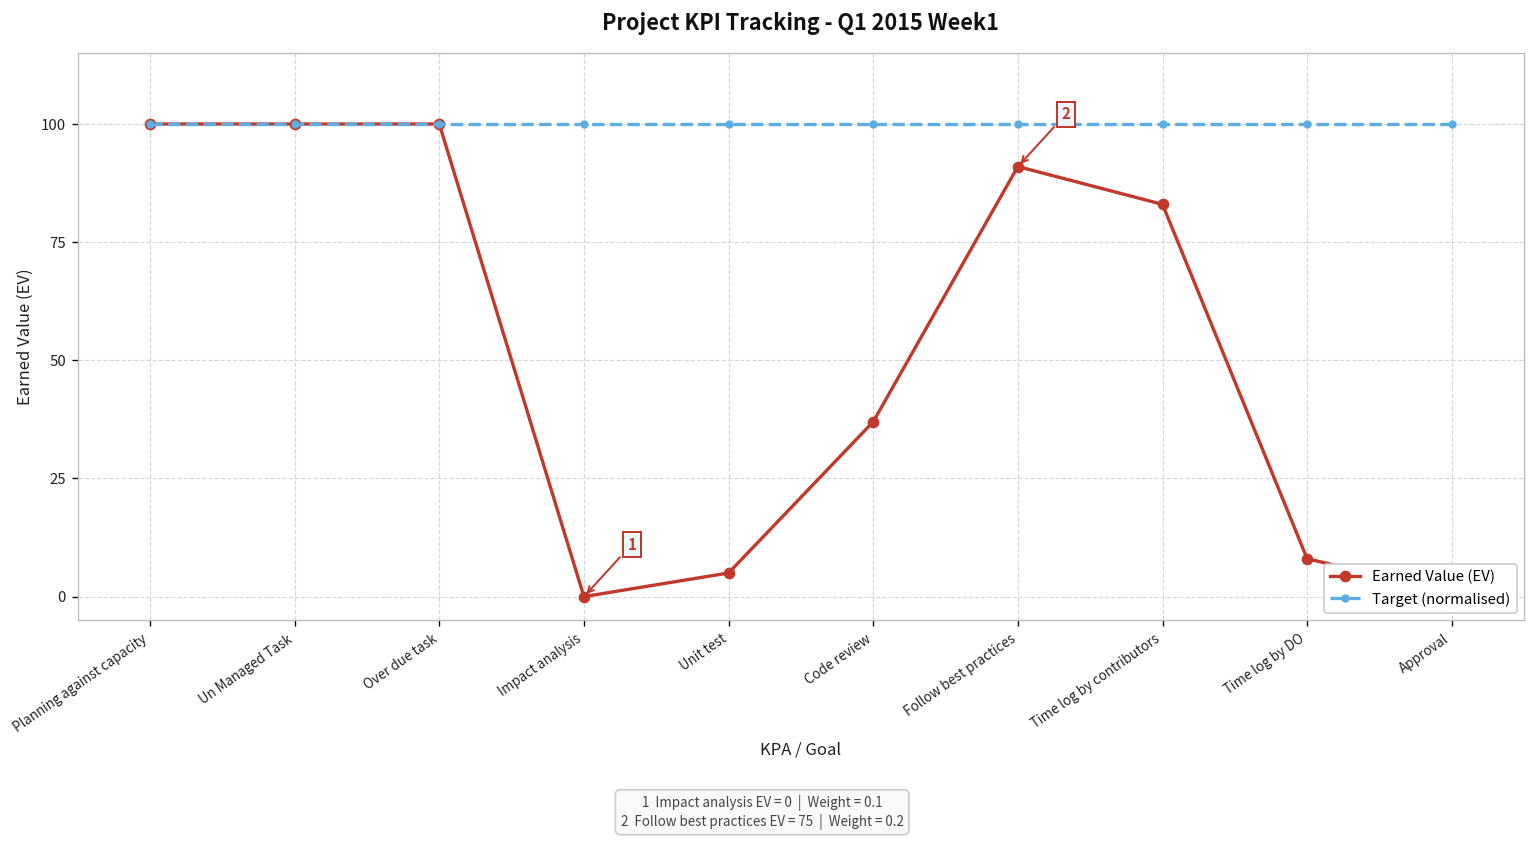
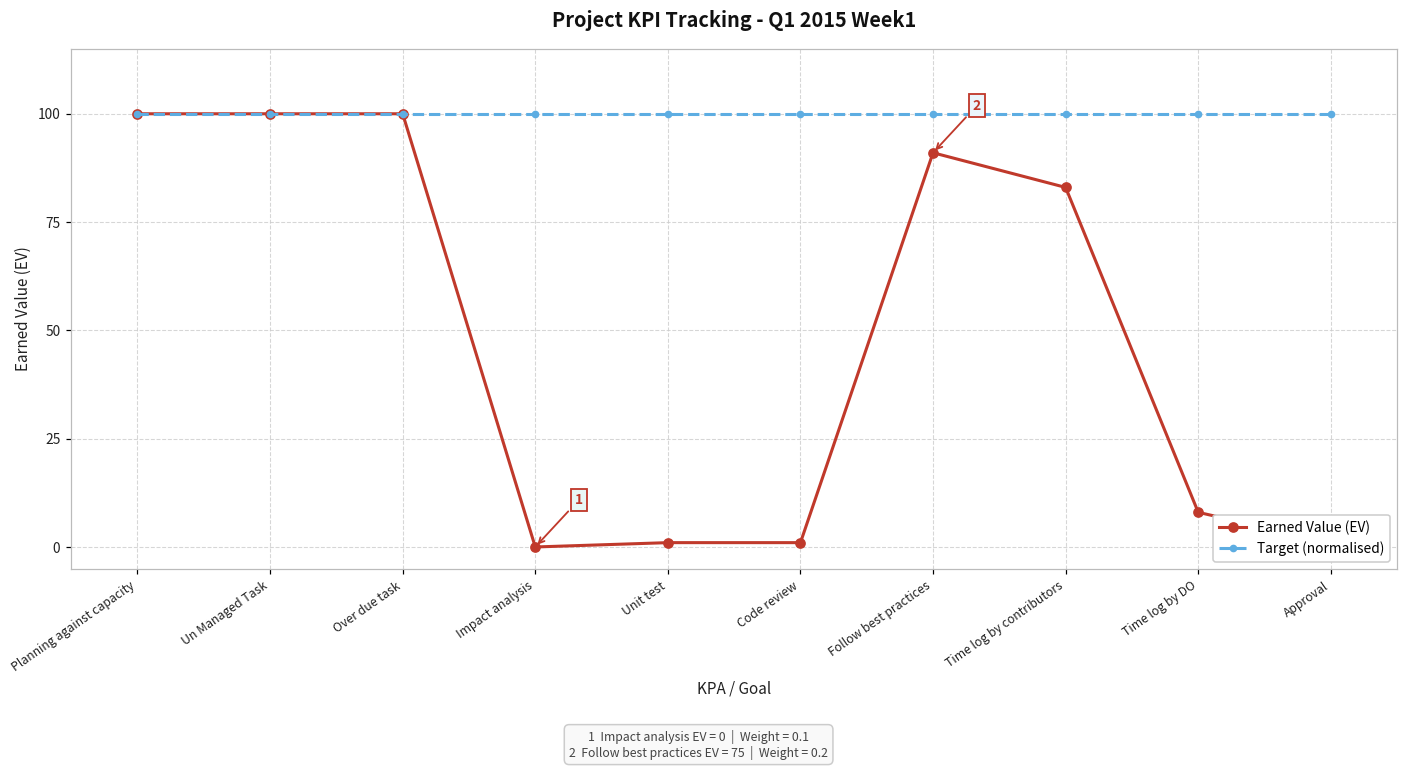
Earned Value (EV), Unit test: 5 -> 1
Earned Value (EV), Code review: 37 -> 1
